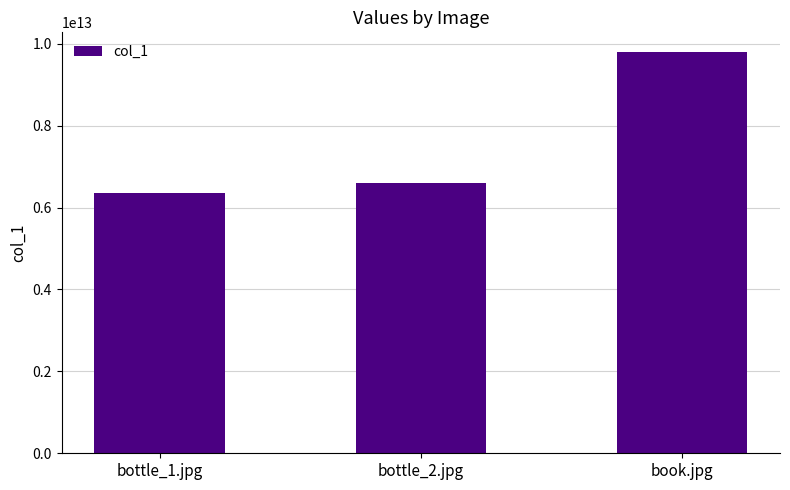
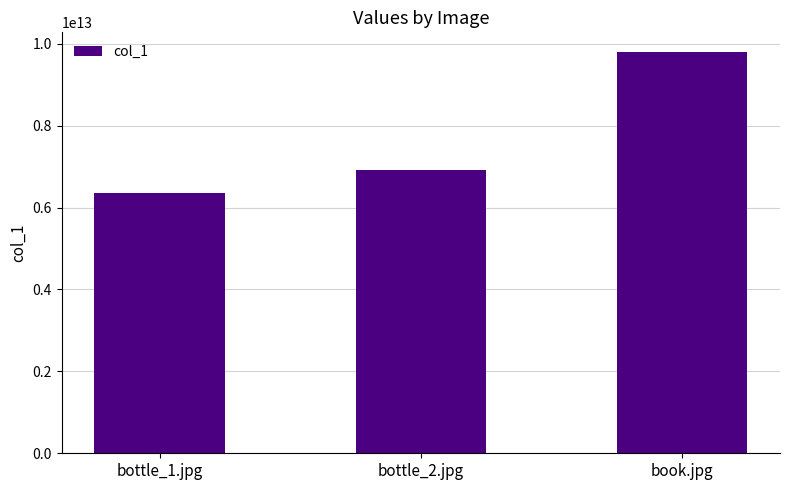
bottle_2.jpg: 6600000000000 -> 6900000000000
